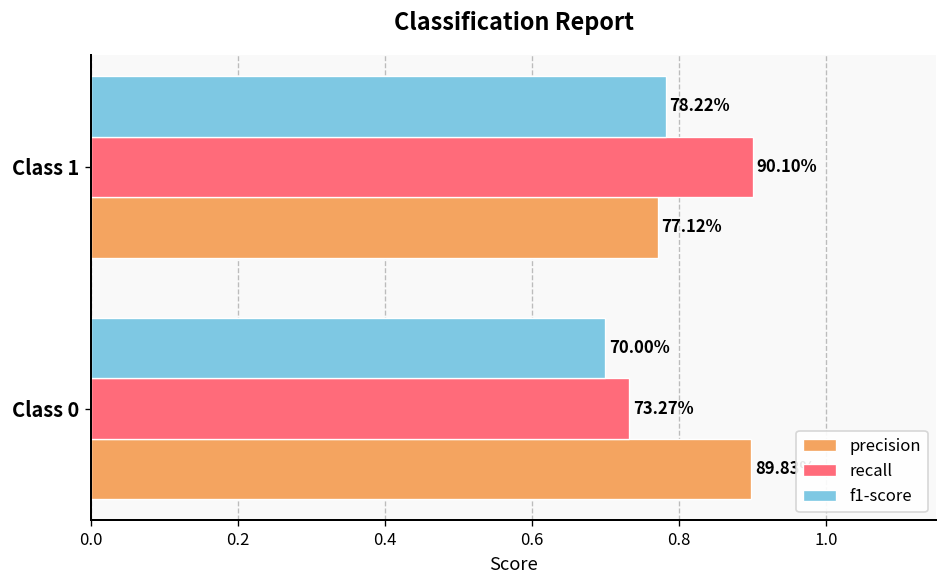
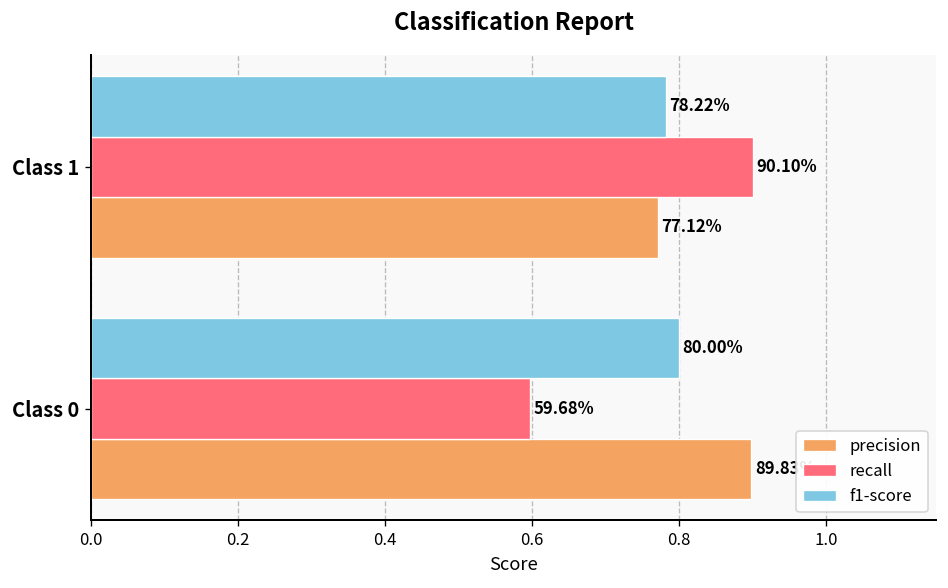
f1-score, Class 0: 70.00% -> 80.00%
recall, Class 0: 73.27% -> 59.68%
